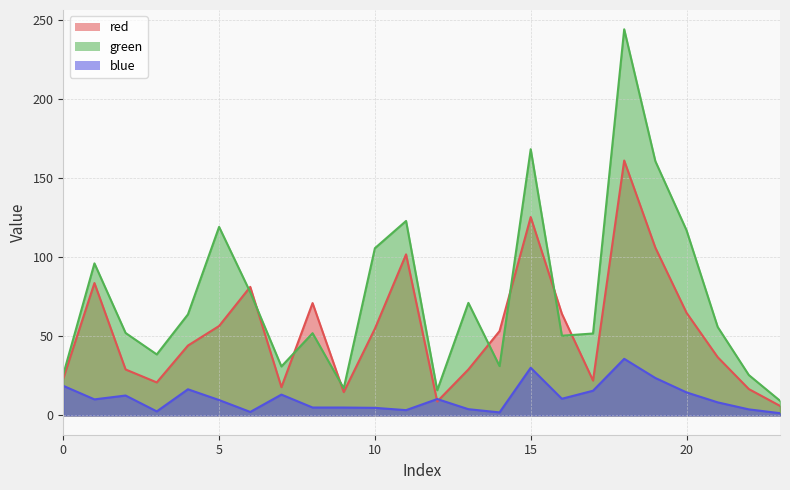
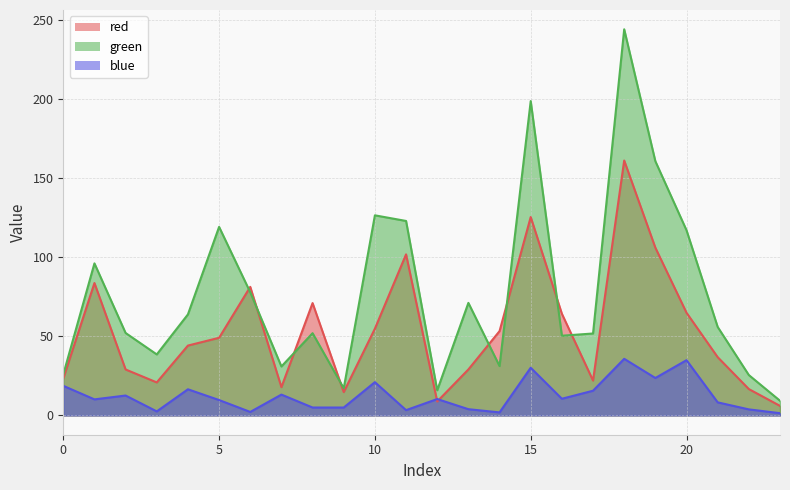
red, 5: 57 -> 49
green, 10: 106 -> 127
blue, 10: 5 -> 21
green, 15: 168 -> 199
blue, 20: 15 -> 35
